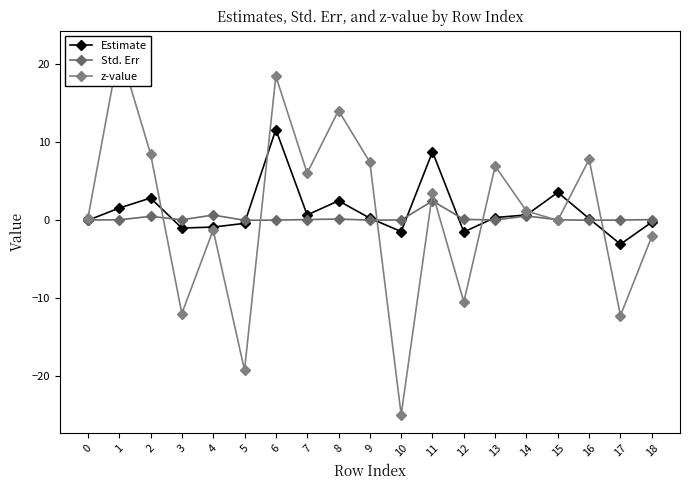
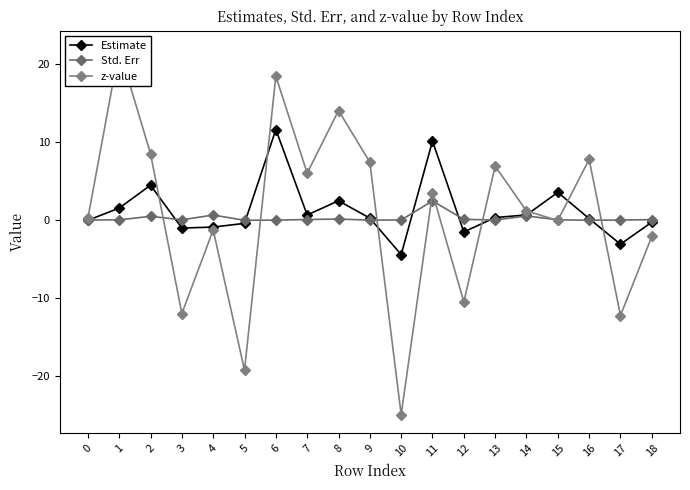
Estimate, 2: 3 -> 5
Estimate, 10: -1 -> -4
Estimate, 11: 9 -> 10
